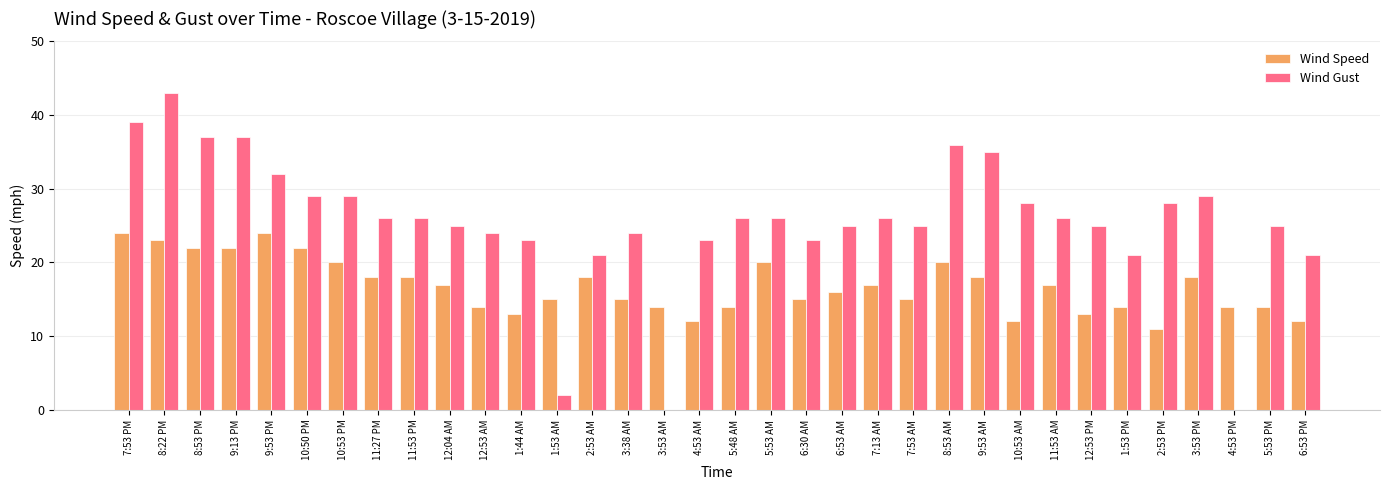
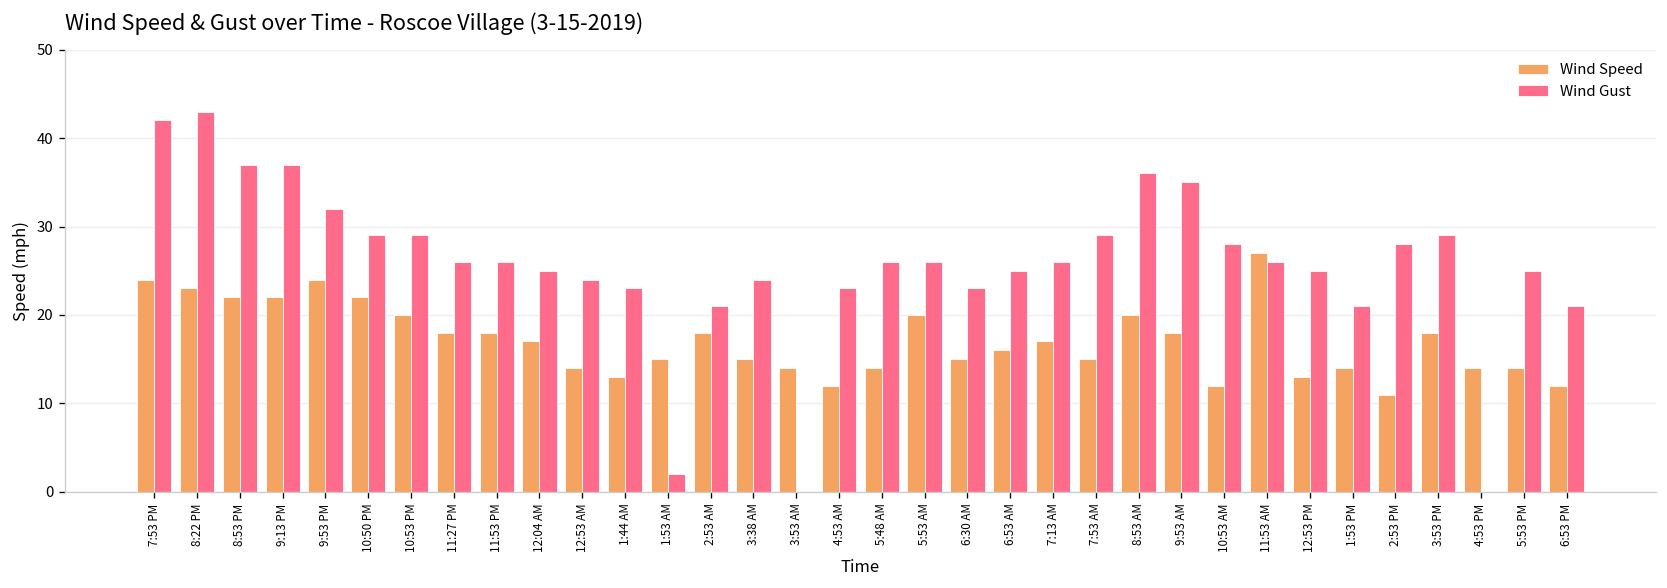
Wind Gust, 7:53 PM: 39 -> 42
Wind Gust, 7:53 AM: 25 -> 29
Wind Speed, 11:53 AM: 17 -> 27
